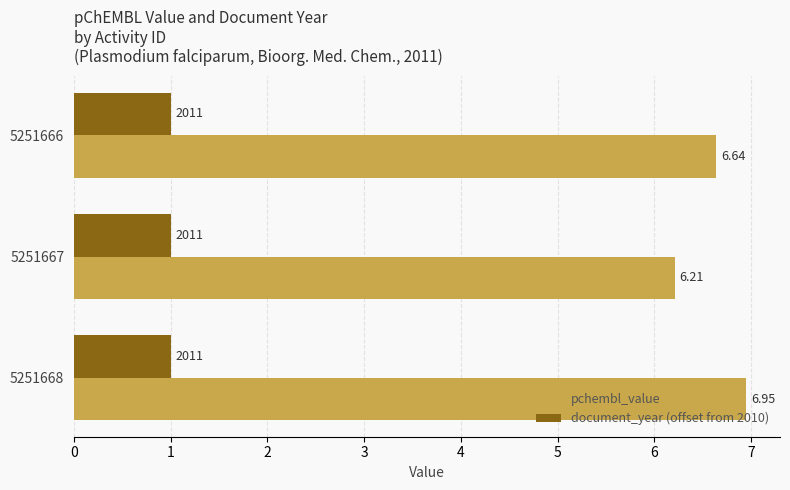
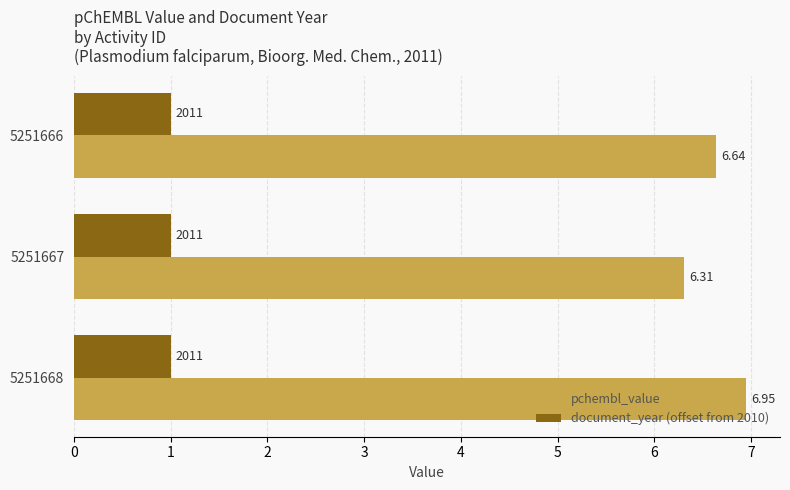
pchembl_value, 5251667: 6.21 -> 6.31
